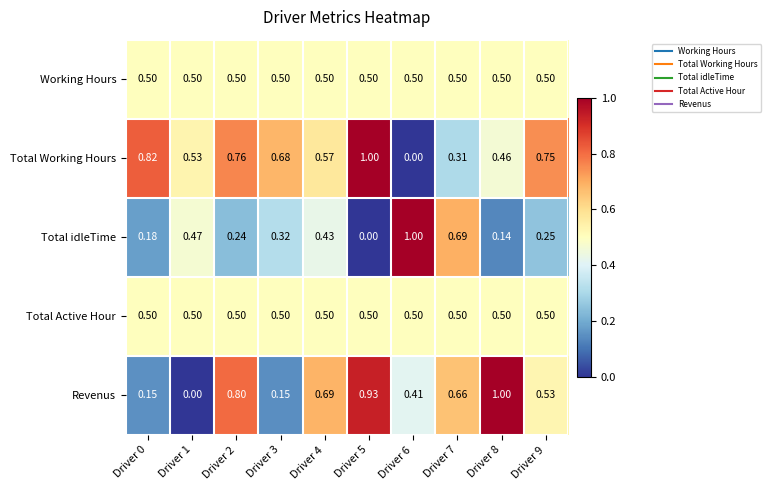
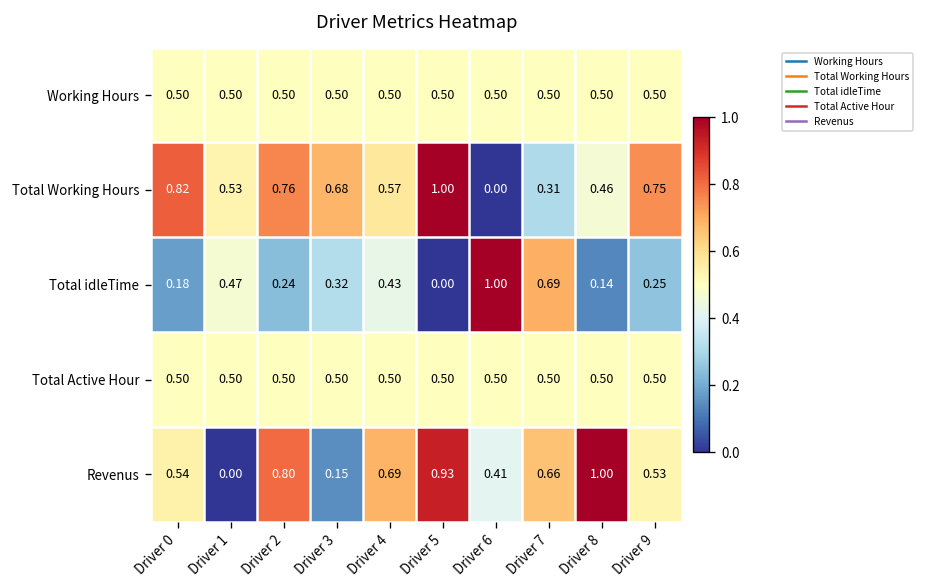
Revenus, Driver 0: 0.15 -> 0.54
